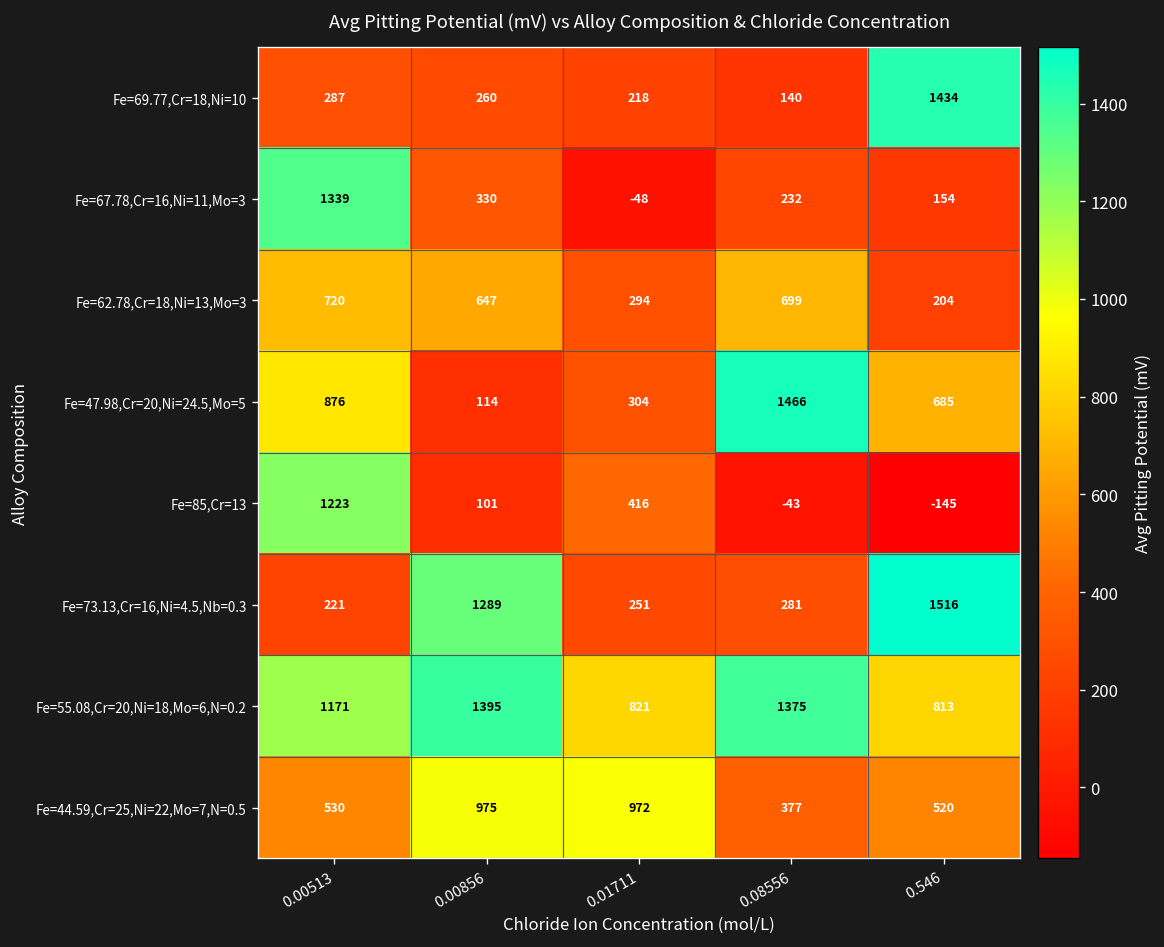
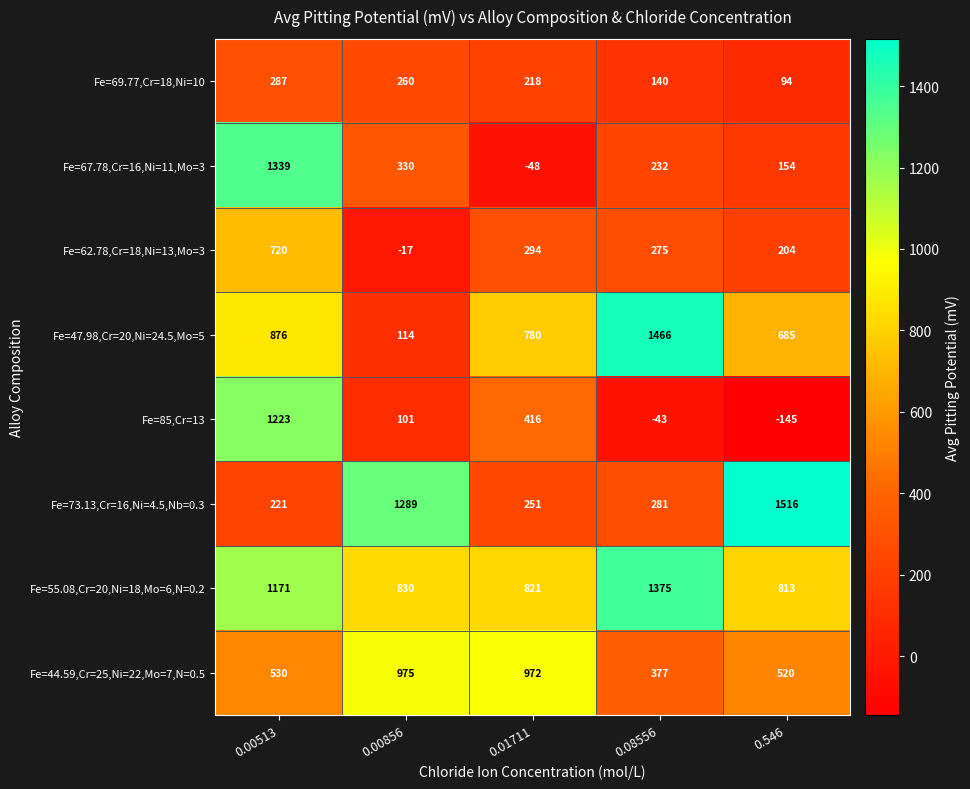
Fe=69.77,Cr=18,Ni=10, 0.546: 1434 -> 94
Fe=62.78,Cr=18,Ni=13,Mo=3, 0.00856: 647 -> -17
Fe=62.78,Cr=18,Ni=13,Mo=3, 0.08556: 699 -> 275
Fe=47.98,Cr=20,Ni=24.5,Mo=5, 0.01711: 304 -> 780
Fe=55.08,Cr=20,Ni=18,Mo=6,N=0.2, 0.00856: 1395 -> 830
